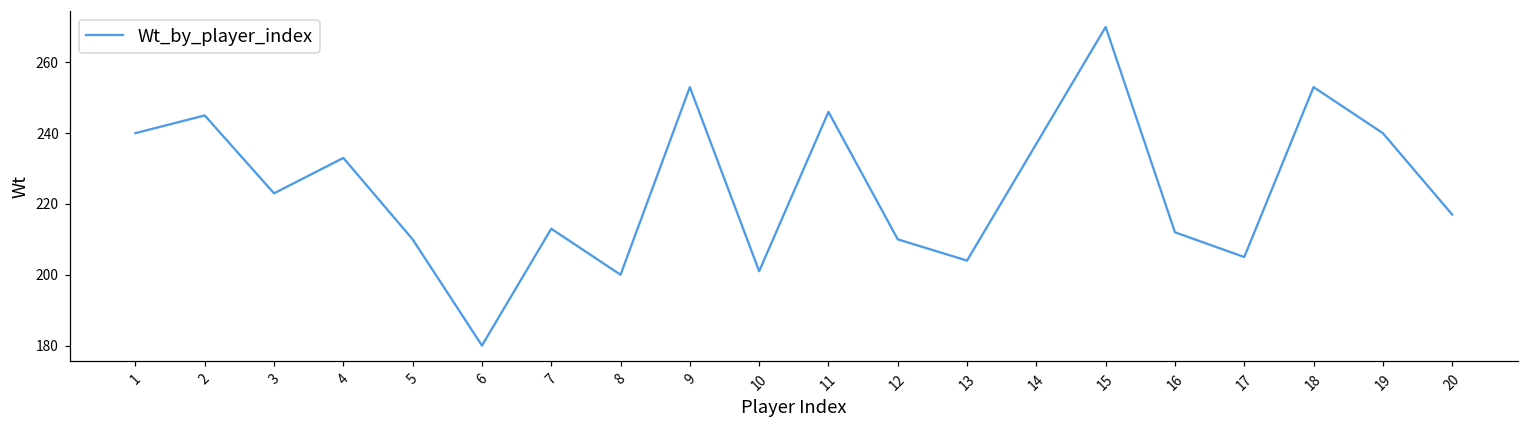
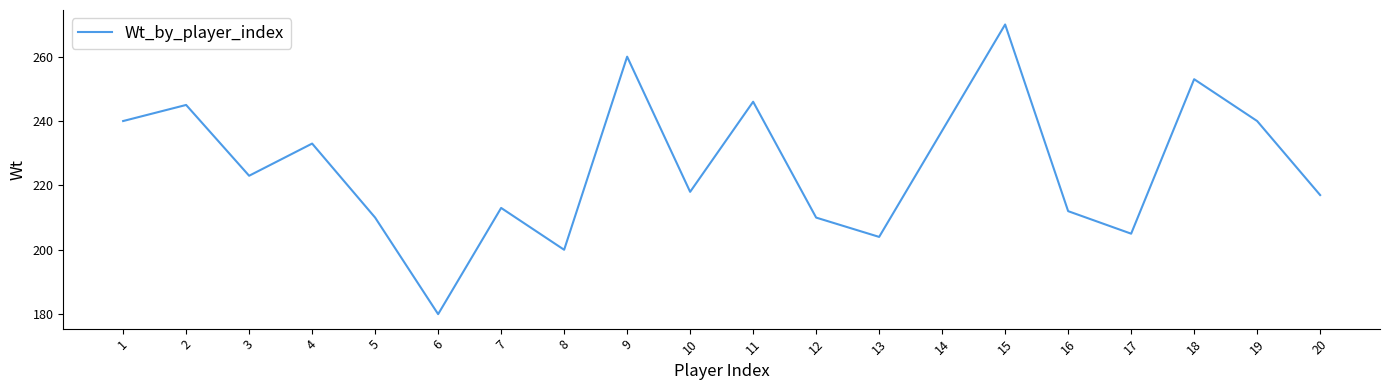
9: 253 -> 260
10: 201 -> 218
